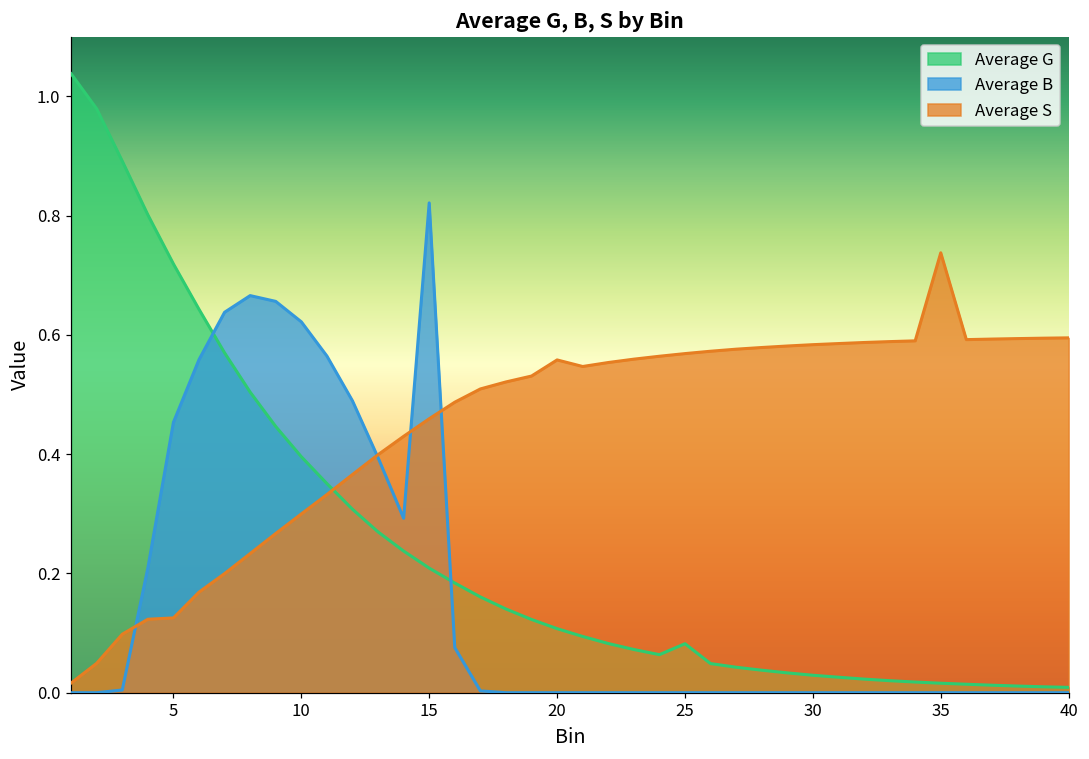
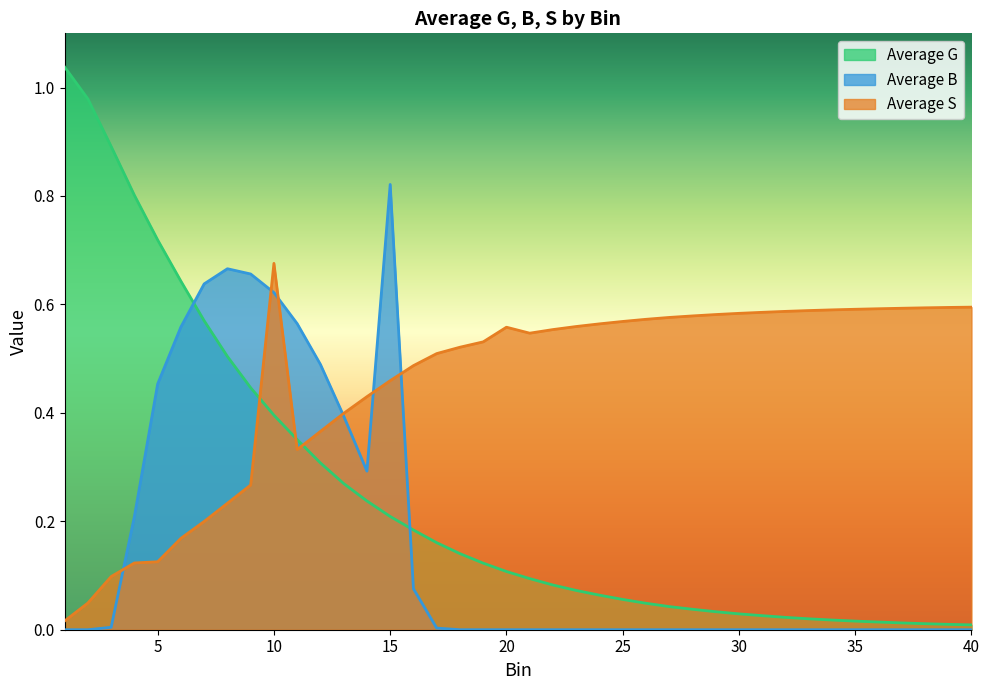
Average S, 10: 0.30 -> 0.68
Average G, 25: 0.08 -> 0.06
Average S, 35: 0.74 -> 0.59
